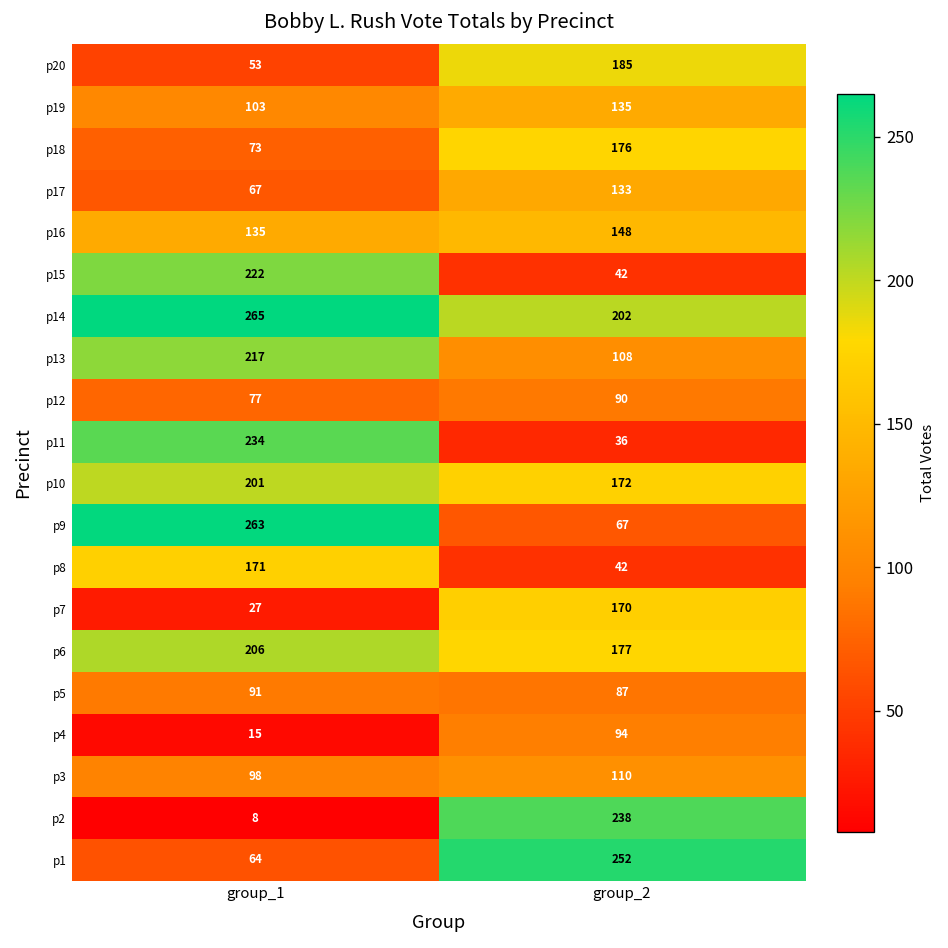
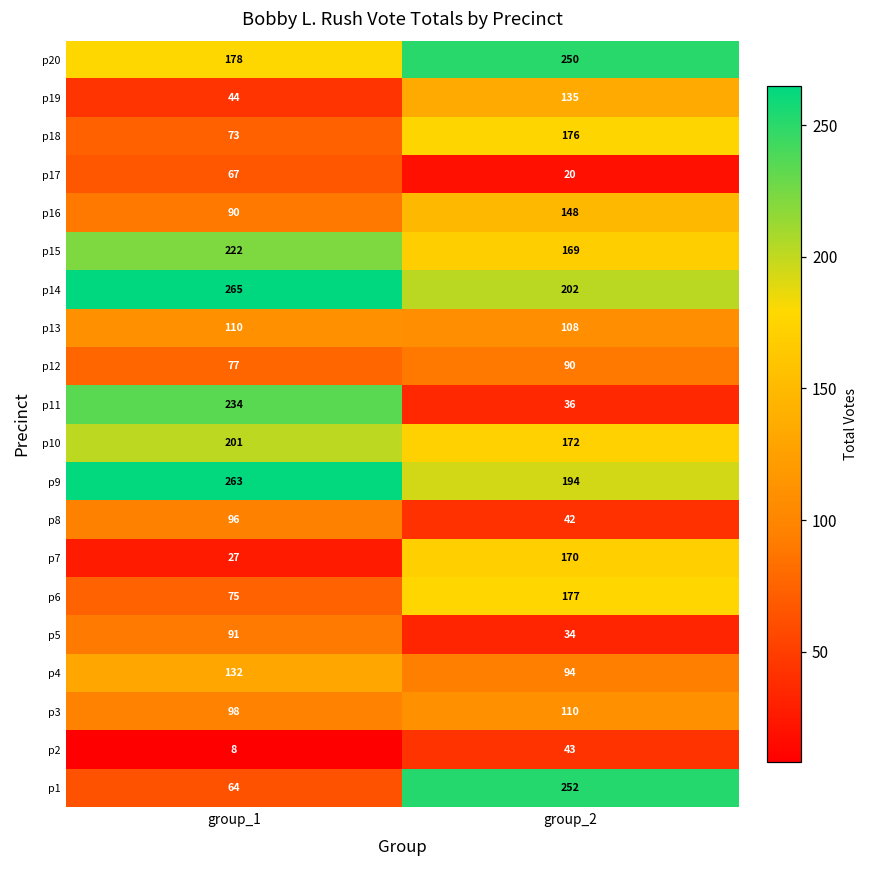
p20, group_1: 53 -> 178
p20, group_2: 185 -> 250
p19, group_1: 103 -> 44
p17, group_2: 133 -> 20
p16, group_1: 135 -> 90
p15, group_2: 42 -> 169
p13, group_1: 217 -> 110
p9, group_2: 67 -> 194
p8, group_1: 171 -> 96
p6, group_1: 206 -> 75
p5, group_2: 87 -> 34
p4, group_1: 15 -> 132
p2, group_2: 238 -> 43
